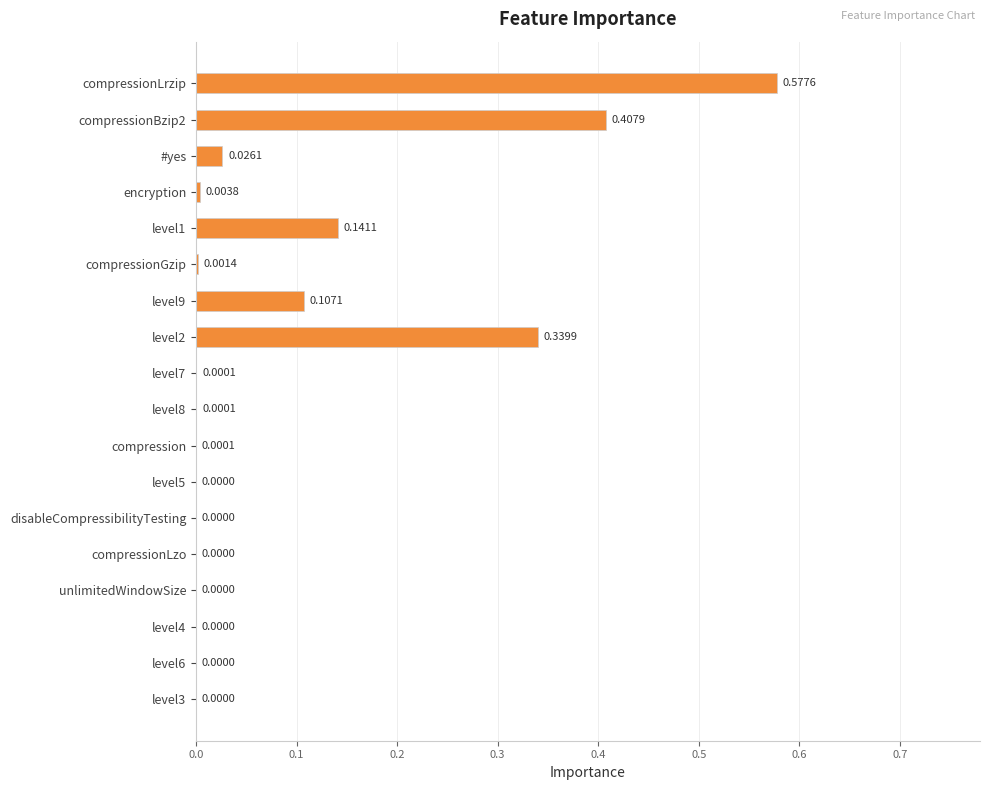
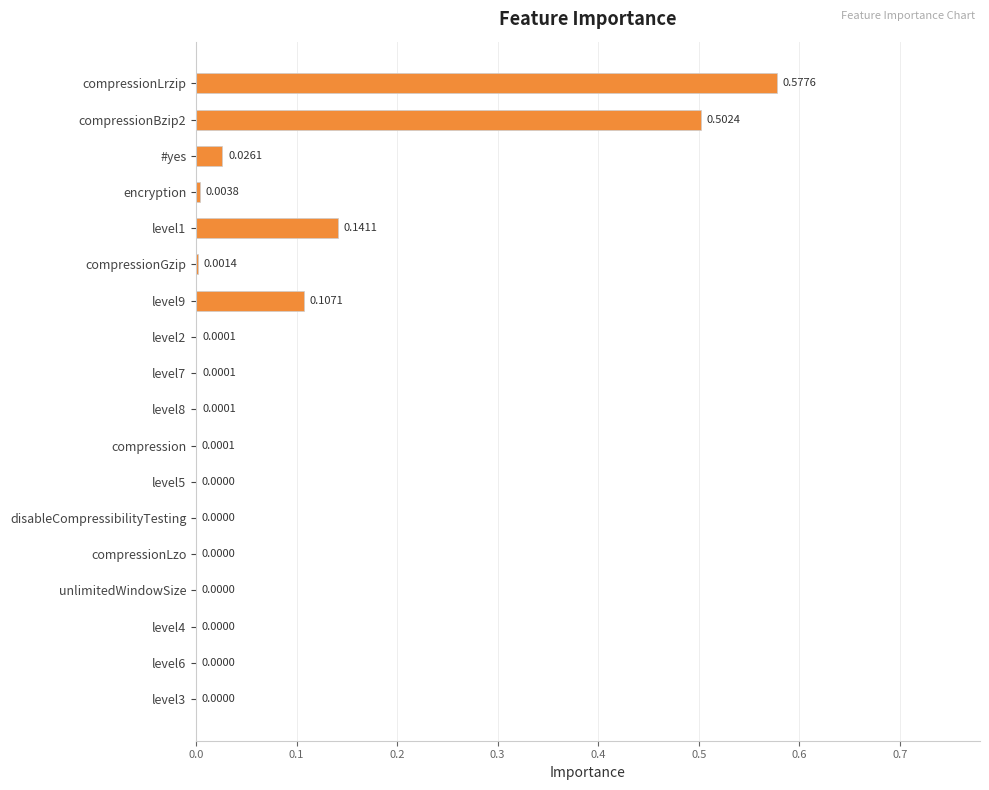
compressionBzip2: 0.4079 -> 0.5024
level2: 0.3399 -> 0.0001
